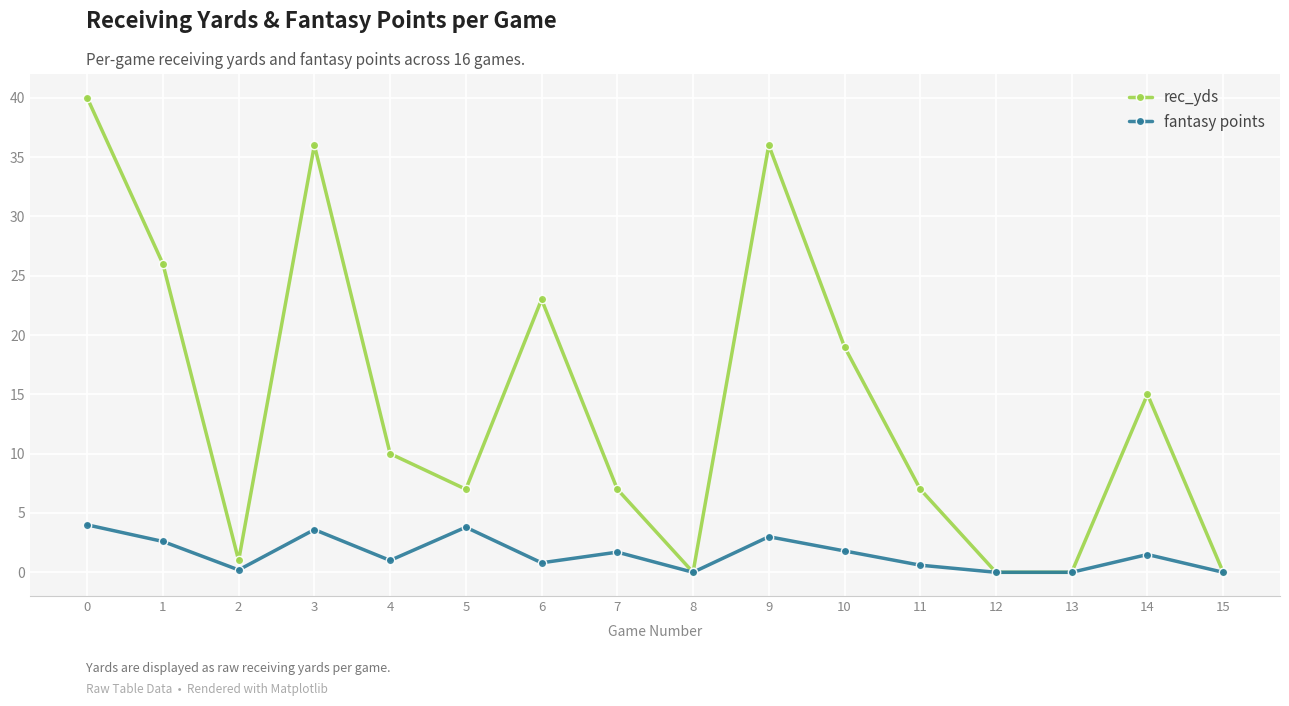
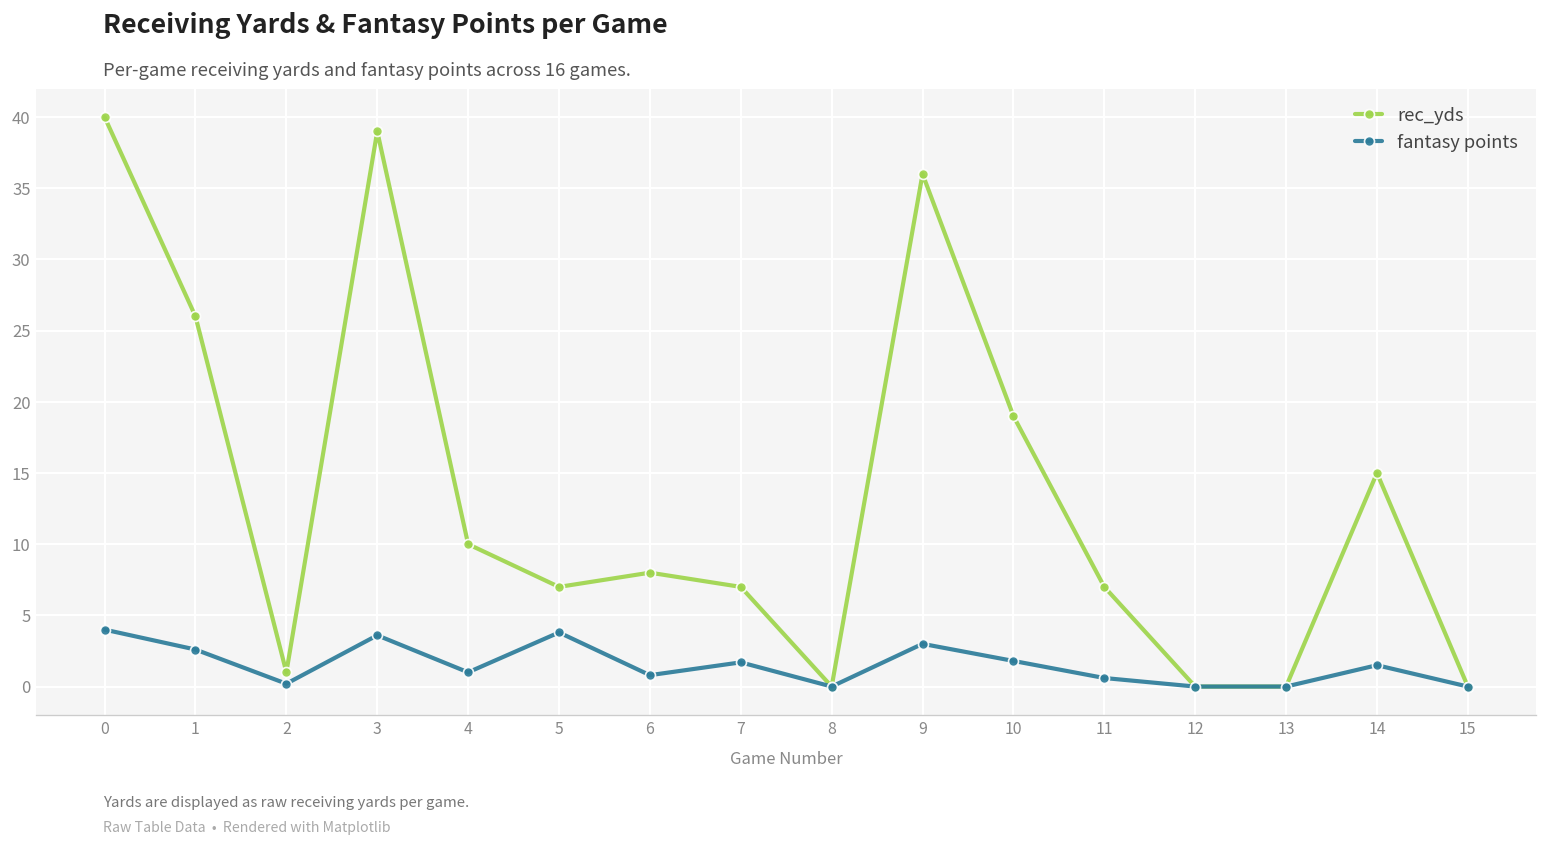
rec_yds, 3: 36 -> 39
rec_yds, 6: 23 -> 8
